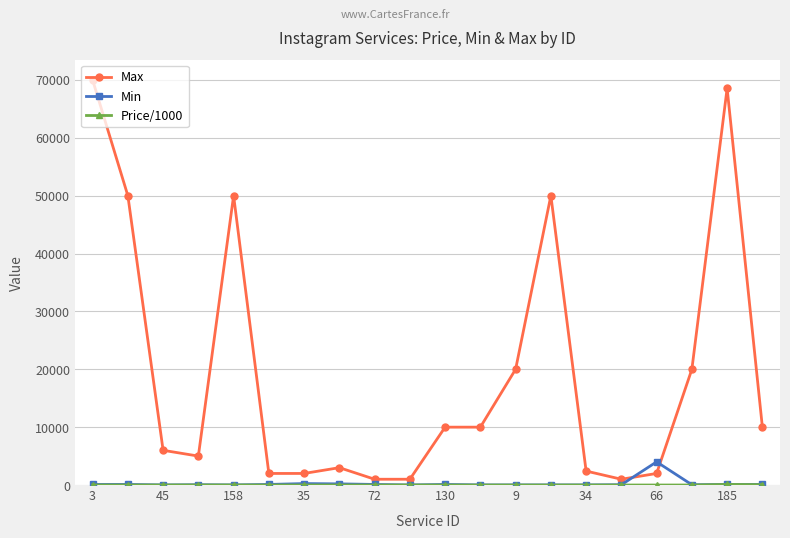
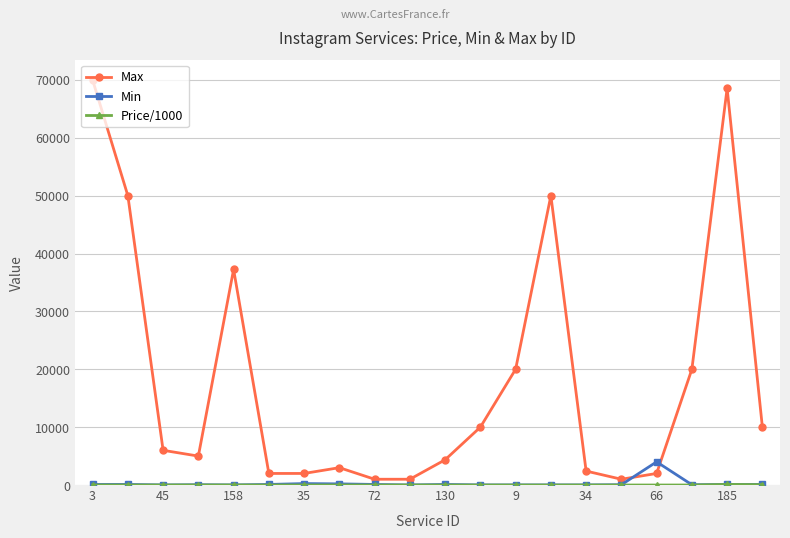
Max, 158: 50000 -> 37000
Max, 130: 10000 -> 4000
